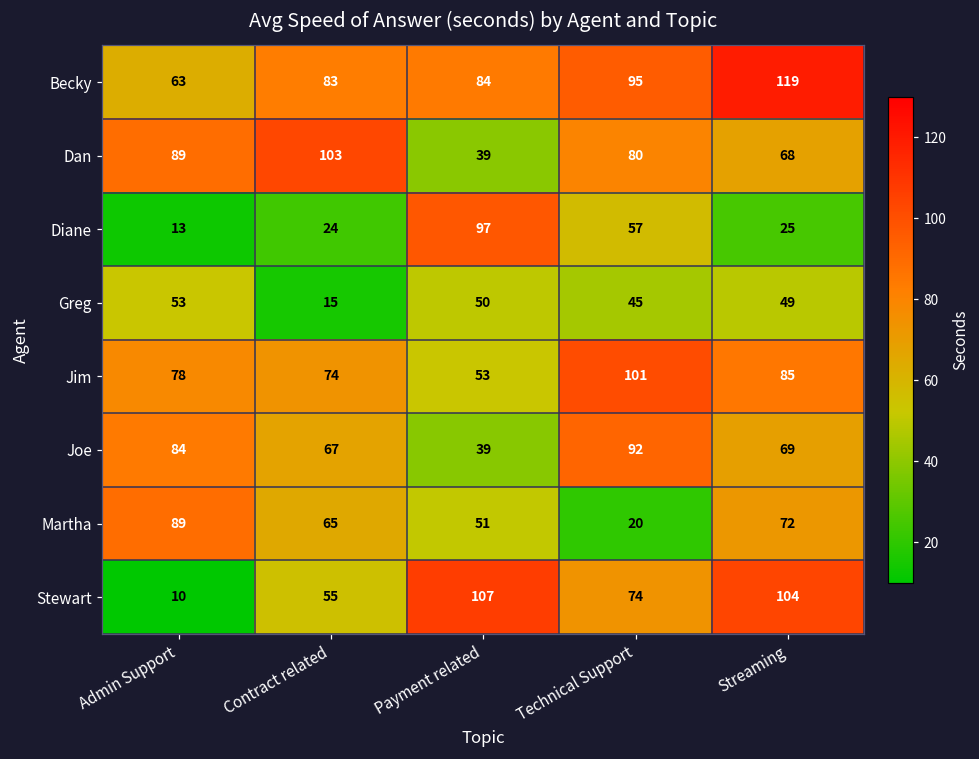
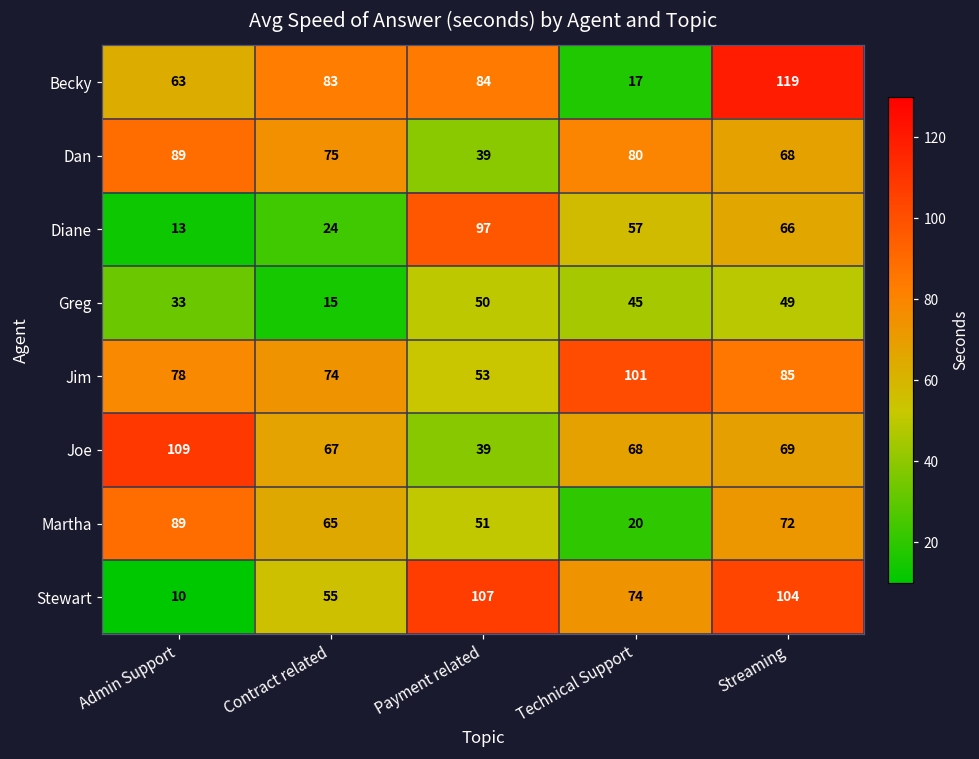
Becky, Technical Support: 95 -> 17
Dan, Contract related: 103 -> 75
Diane, Streaming: 25 -> 66
Greg, Admin Support: 53 -> 33
Joe, Admin Support: 84 -> 109
Joe, Technical Support: 92 -> 68
